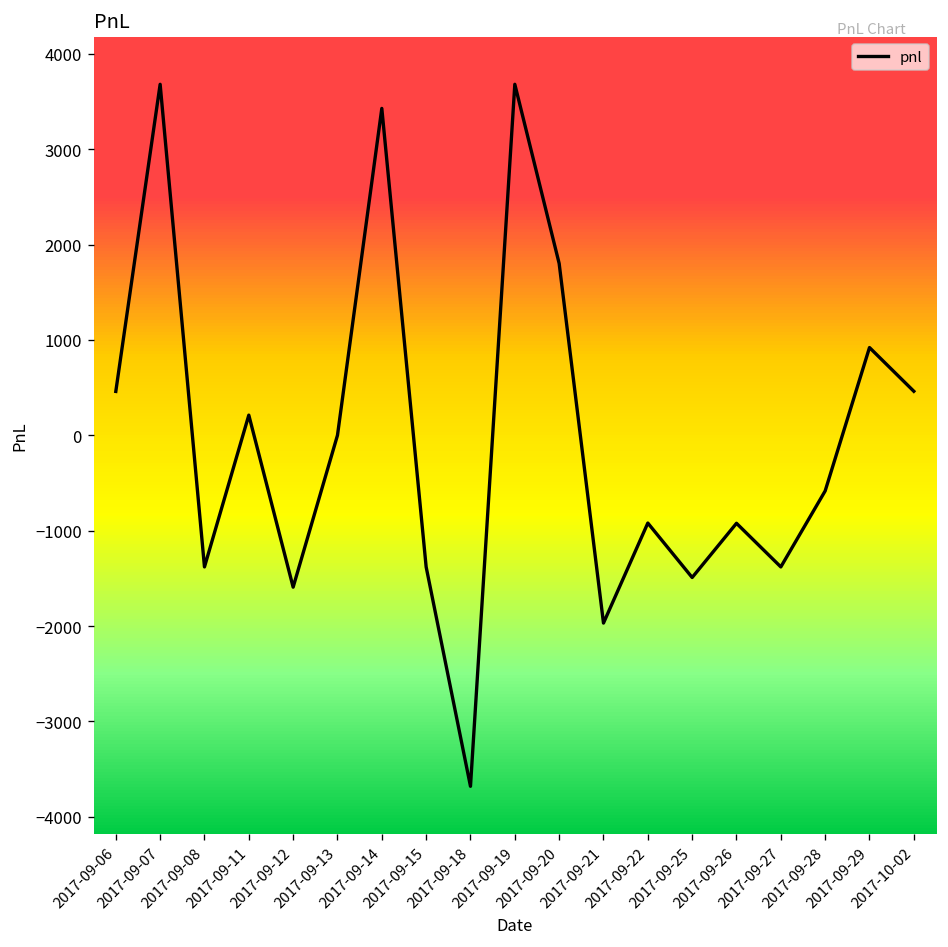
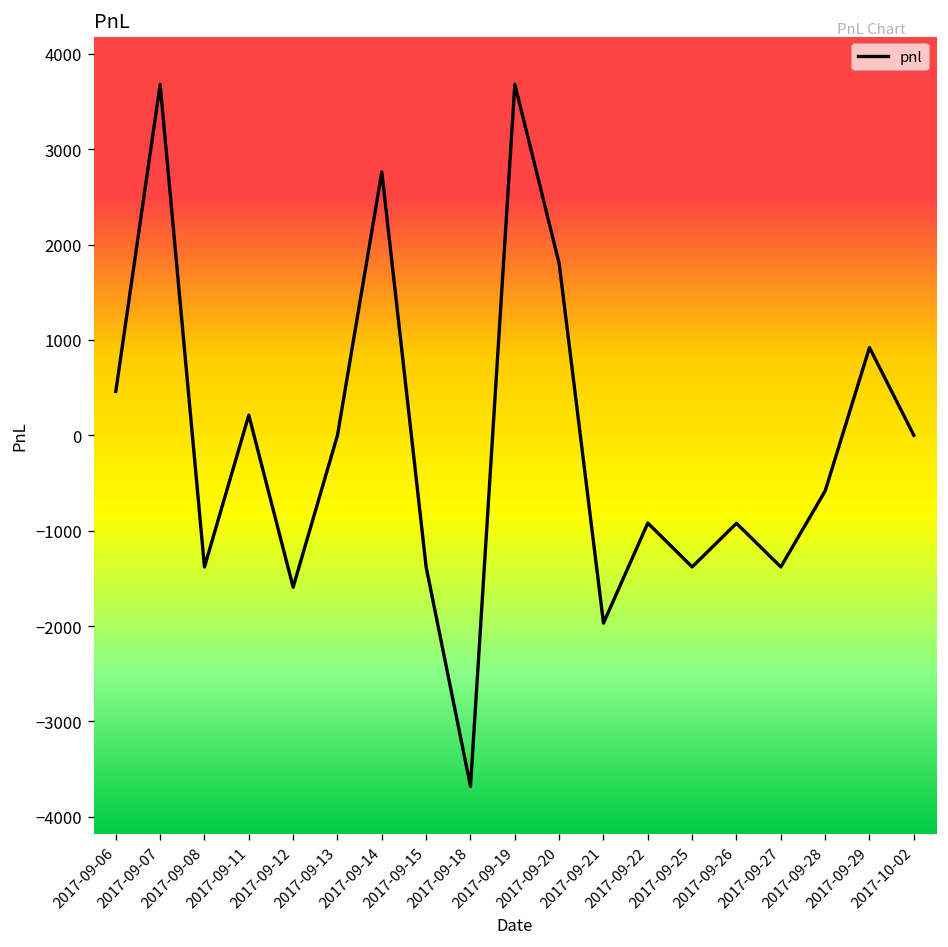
2017-09-14: 3400 -> 2800
2017-09-25: -1500 -> -1400
2017-10-02: 500 -> 0
